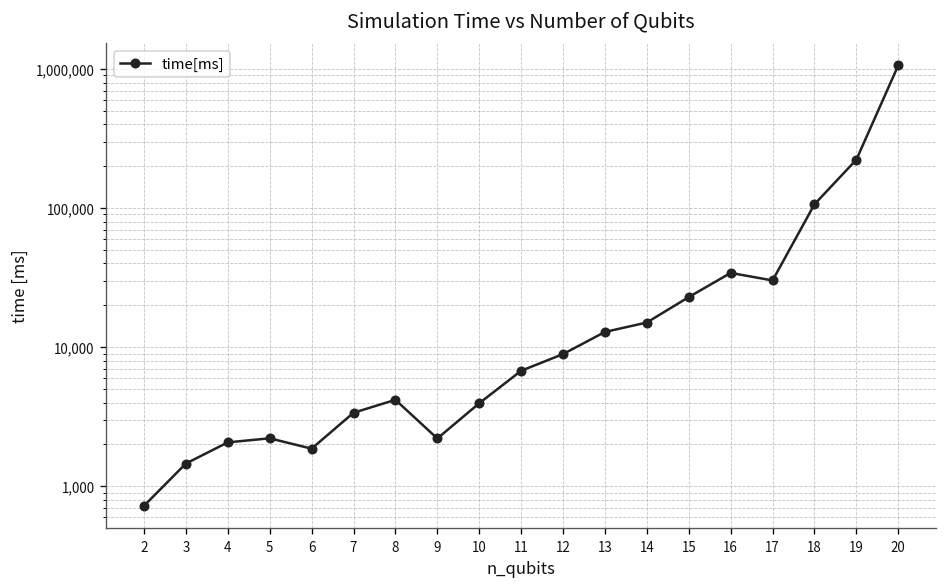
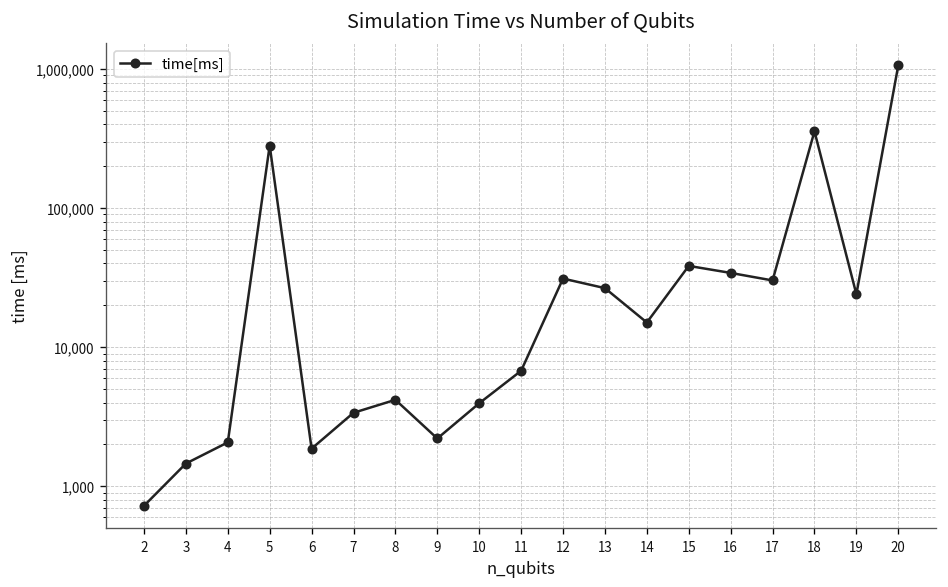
5: 2,200 -> 280,000
12: 9,000 -> 31,000
13: 13,000 -> 27,000
15: 23,000 -> 38,000
18: 110,000 -> 360,000
19: 220,000 -> 24,000
